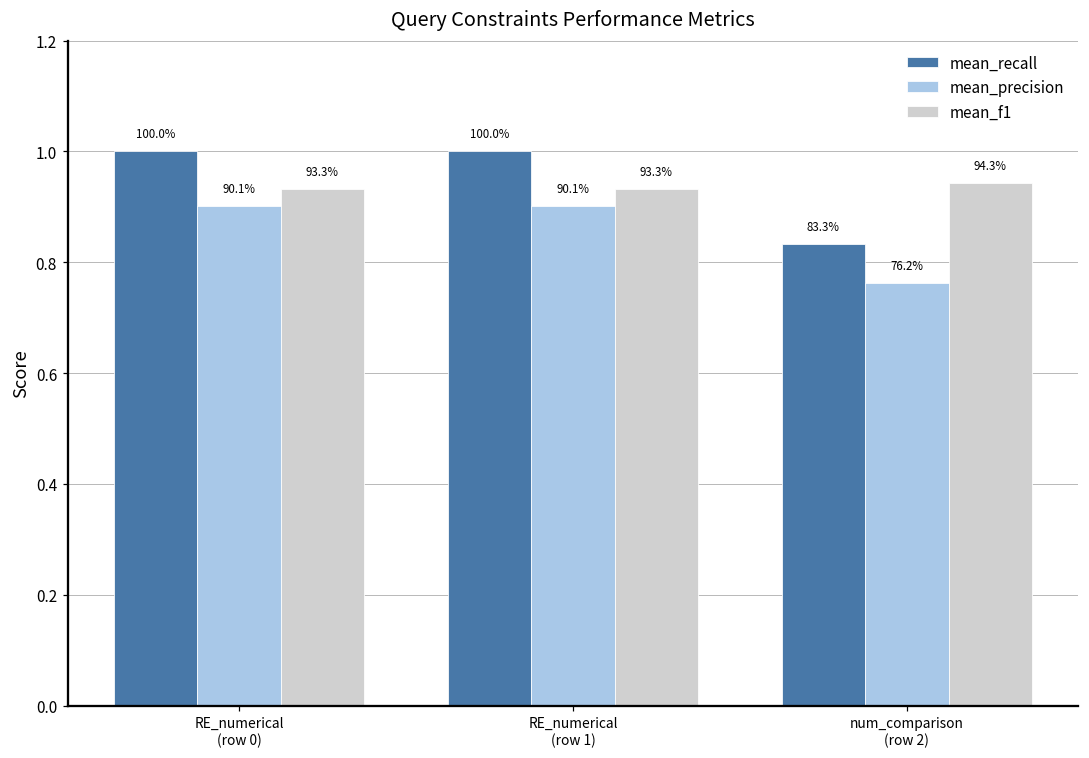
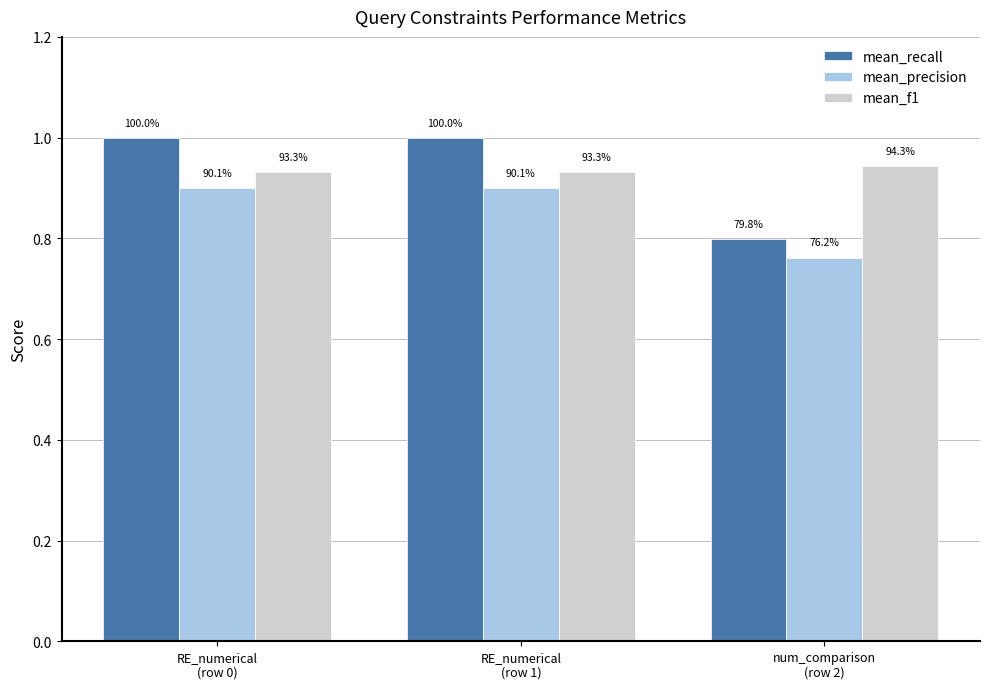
mean_recall, num_comparison (row 2): 83.3% -> 79.8%
